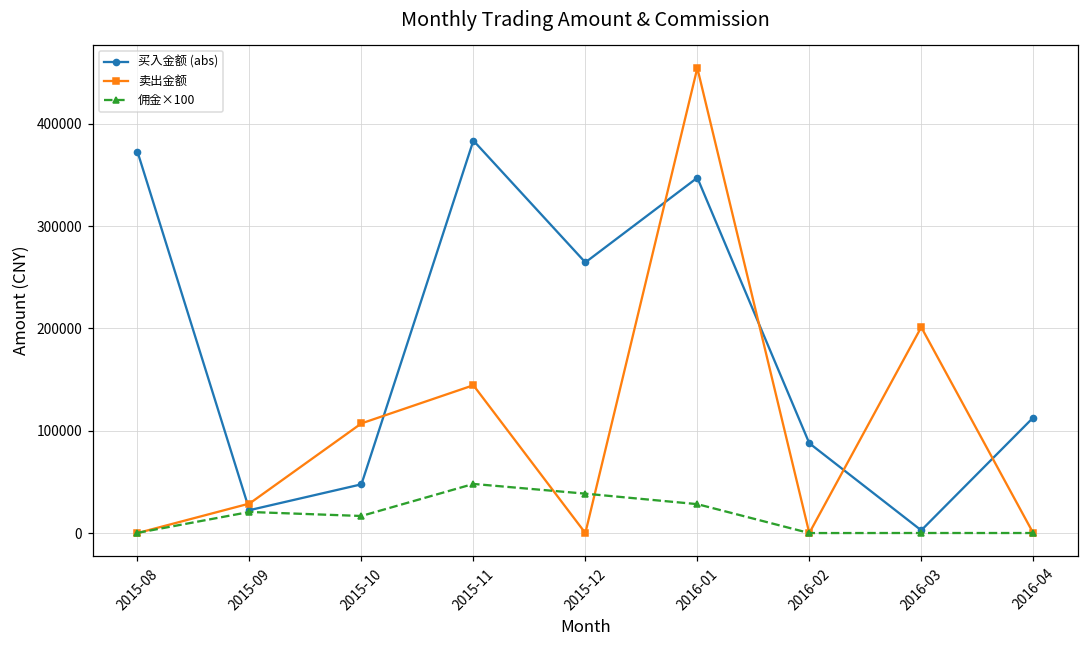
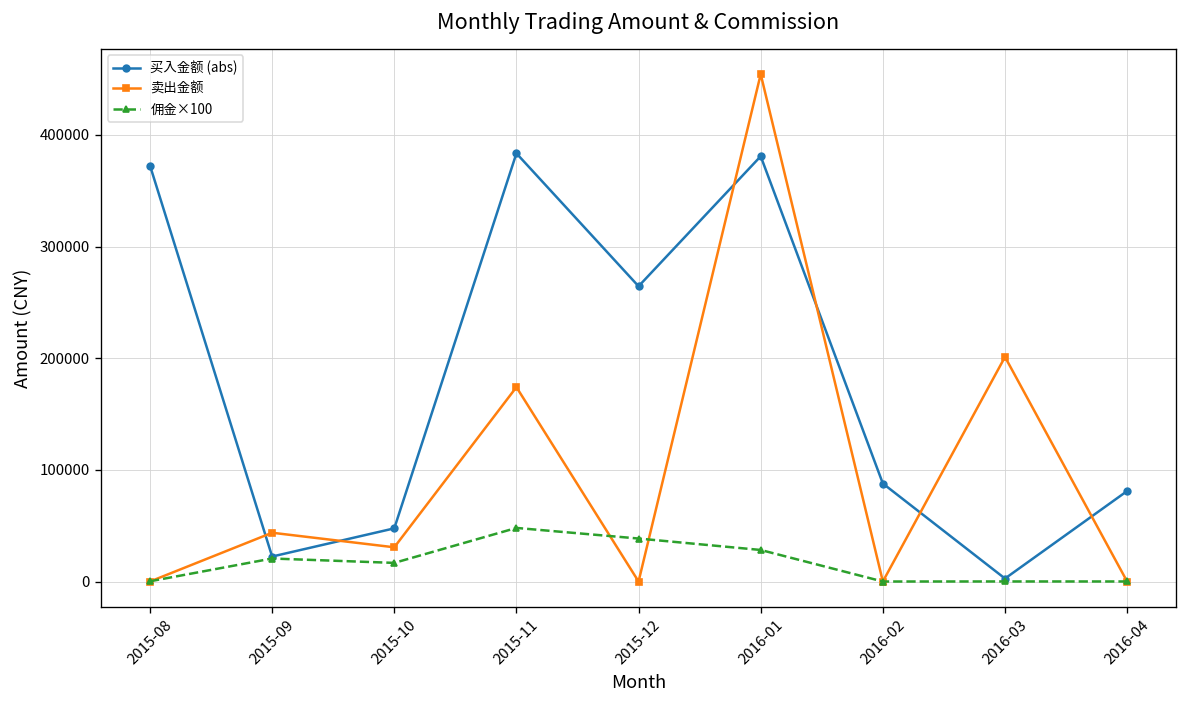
卖出金额, 2015-09: 30000 -> 40000
卖出金额, 2015-10: 110000 -> 30000
卖出金额, 2015-11: 140000 -> 170000
买入金额 (abs), 2016-01: 350000 -> 380000
买入金额 (abs), 2016-04: 110000 -> 80000
